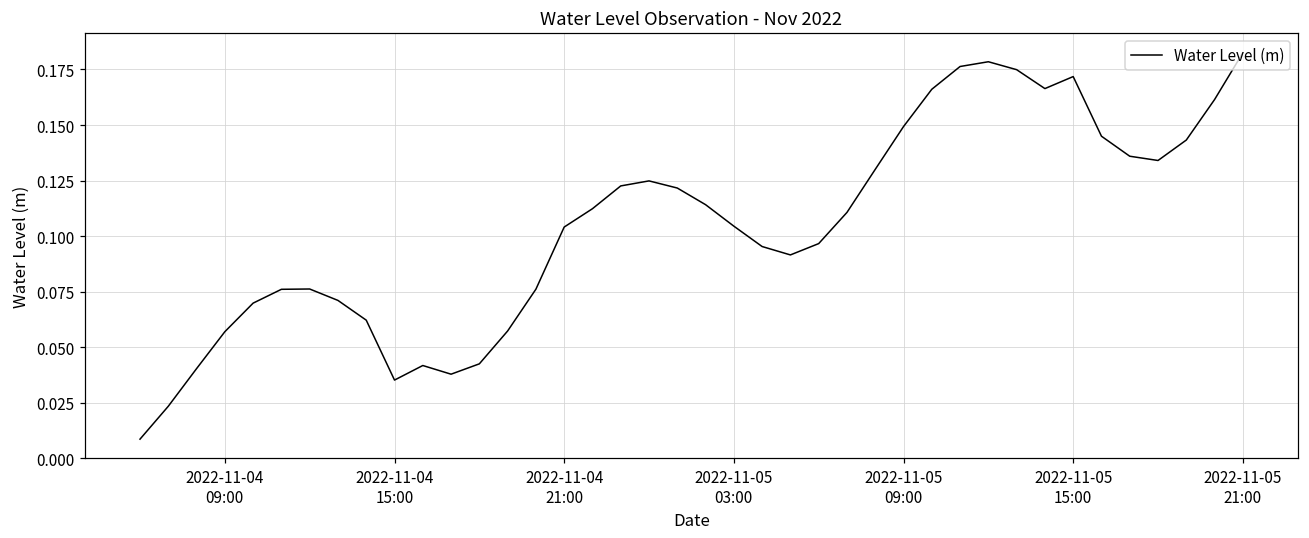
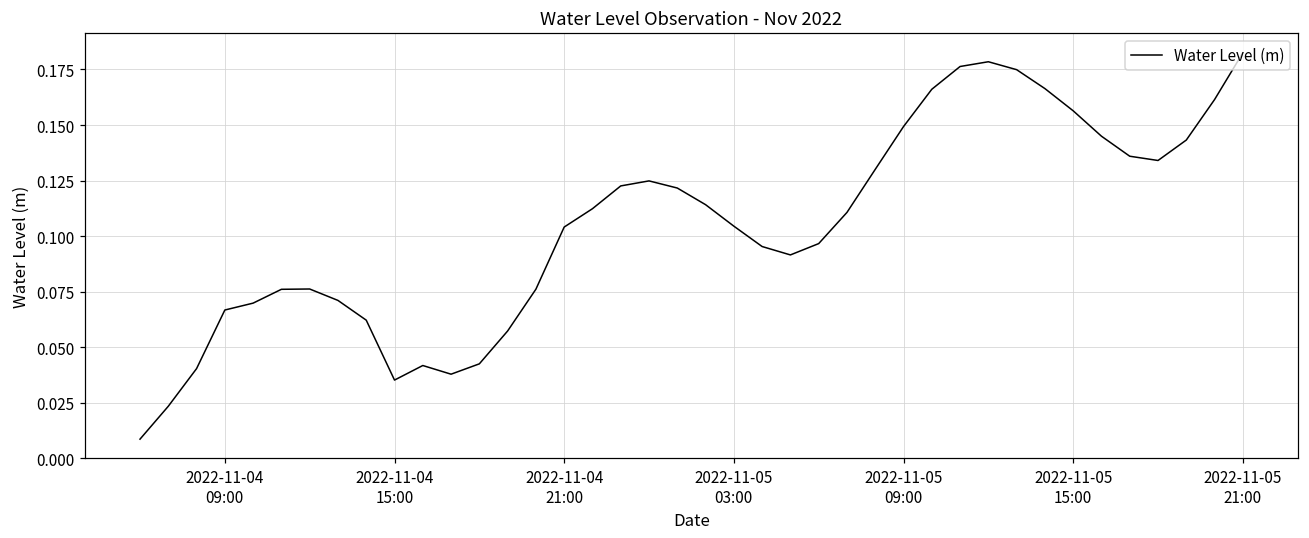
2022-11-04 09:00: 0.057 -> 0.067
2022-11-05 15:00: 0.172 -> 0.156
